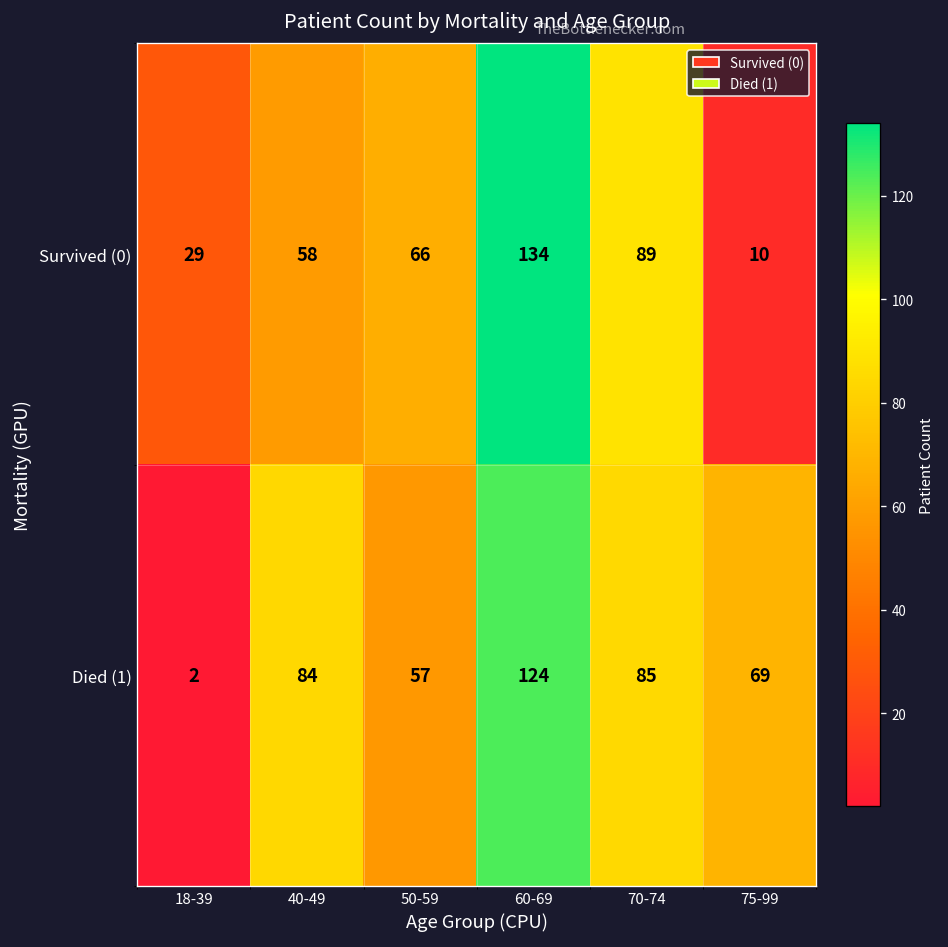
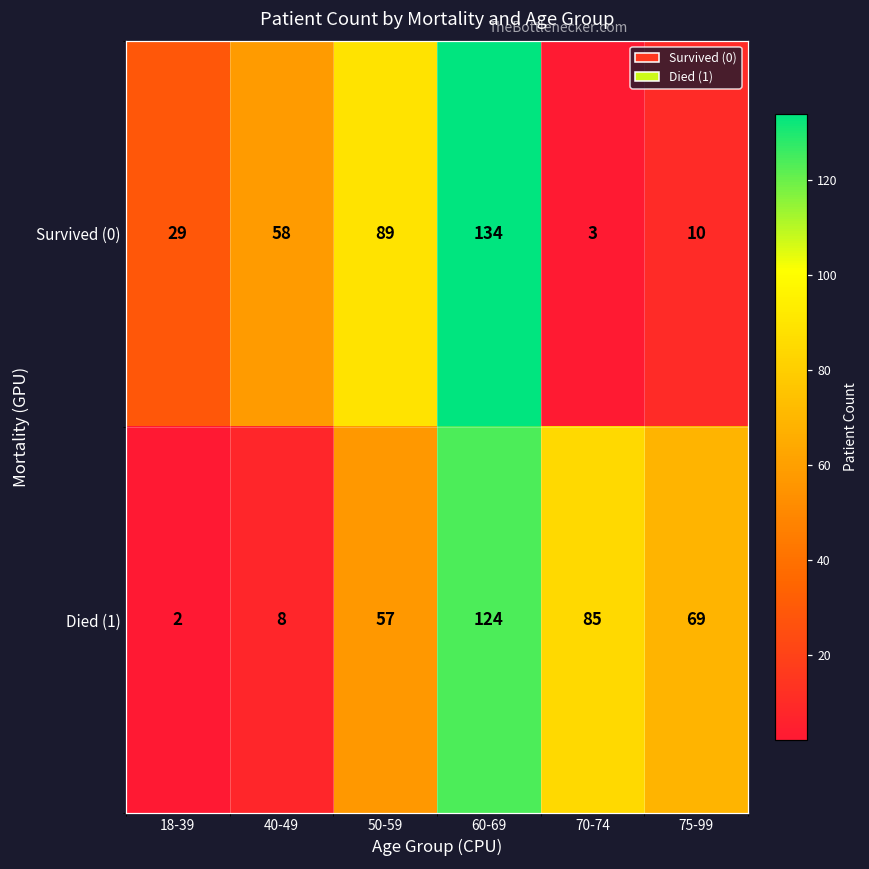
Survived (0), 50-59: 66 -> 89
Survived (0), 70-74: 89 -> 3
Died (1), 40-49: 84 -> 8
